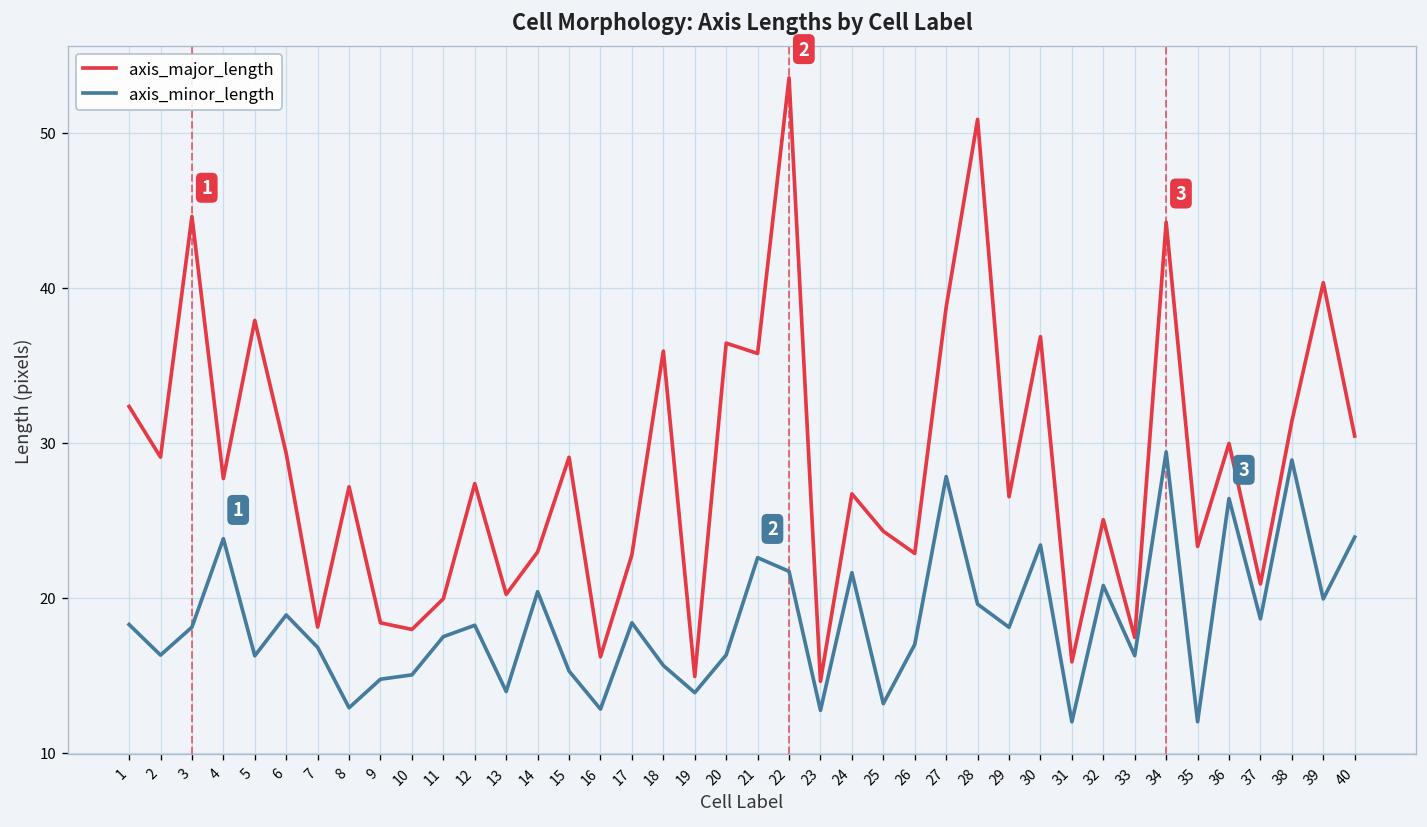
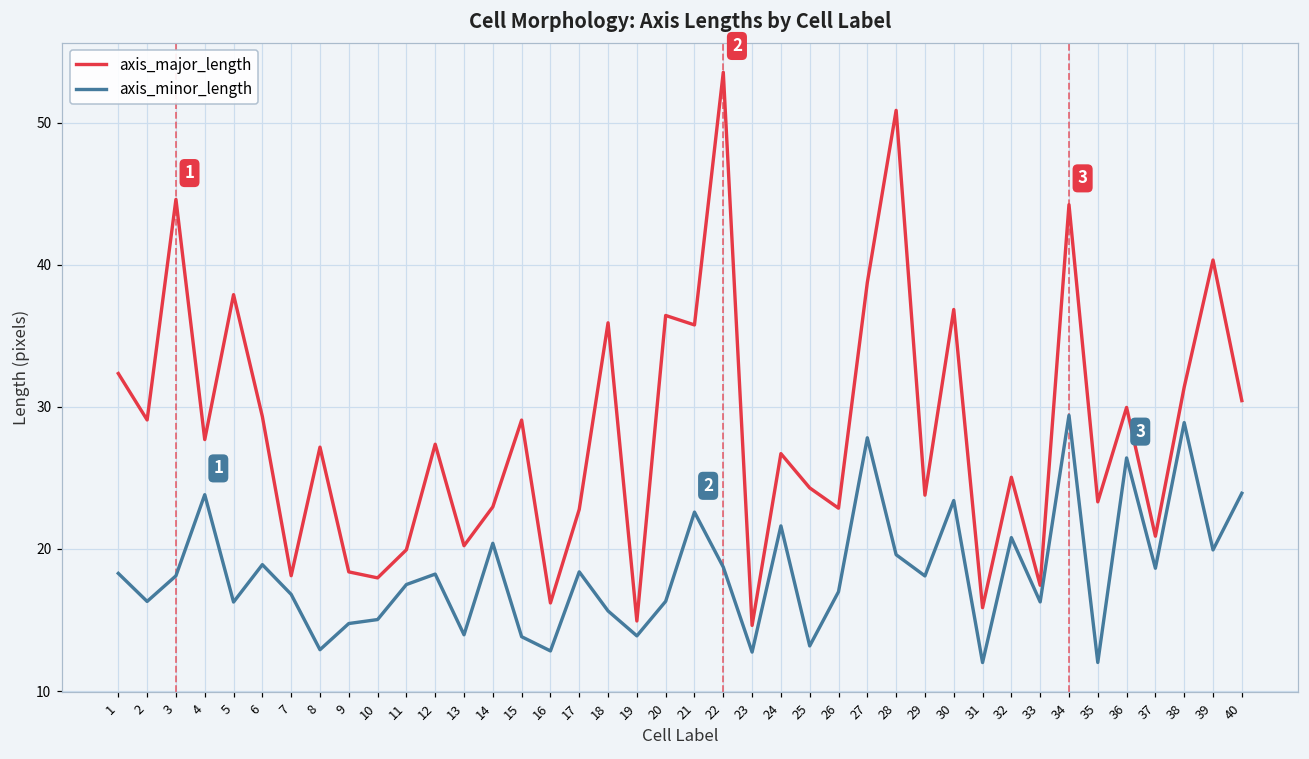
axis_minor_length, 15: 15.3 -> 13.8
axis_minor_length, 22: 21.7 -> 18.7
axis_major_length, 29: 26.5 -> 23.8
